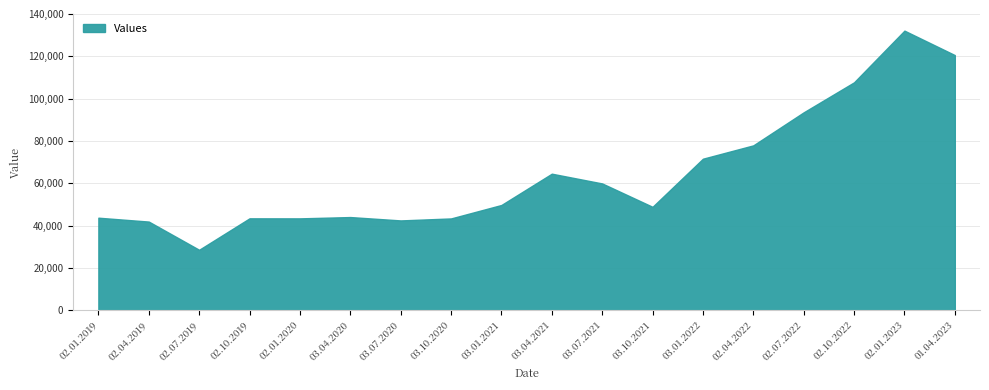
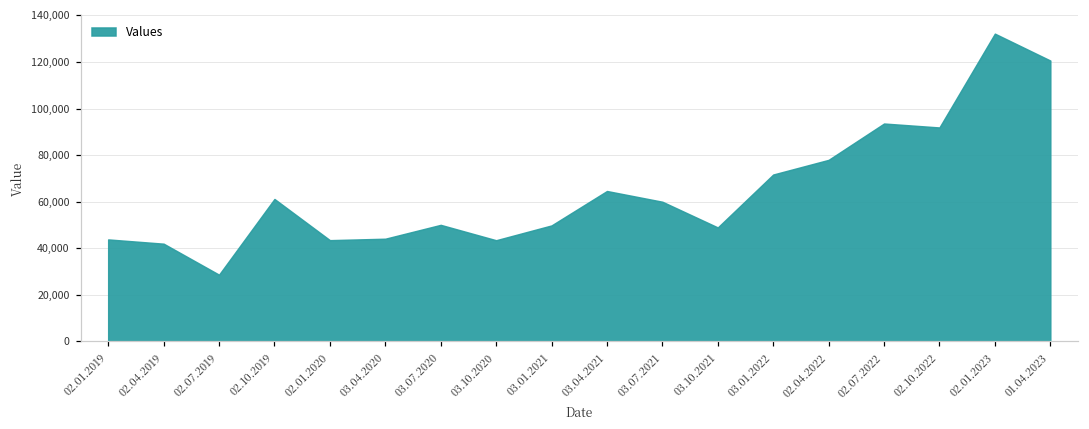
02.10.2019: 43,000 -> 61,000
03.07.2020: 42,000 -> 50,000
02.10.2022: 108,000 -> 92,000
